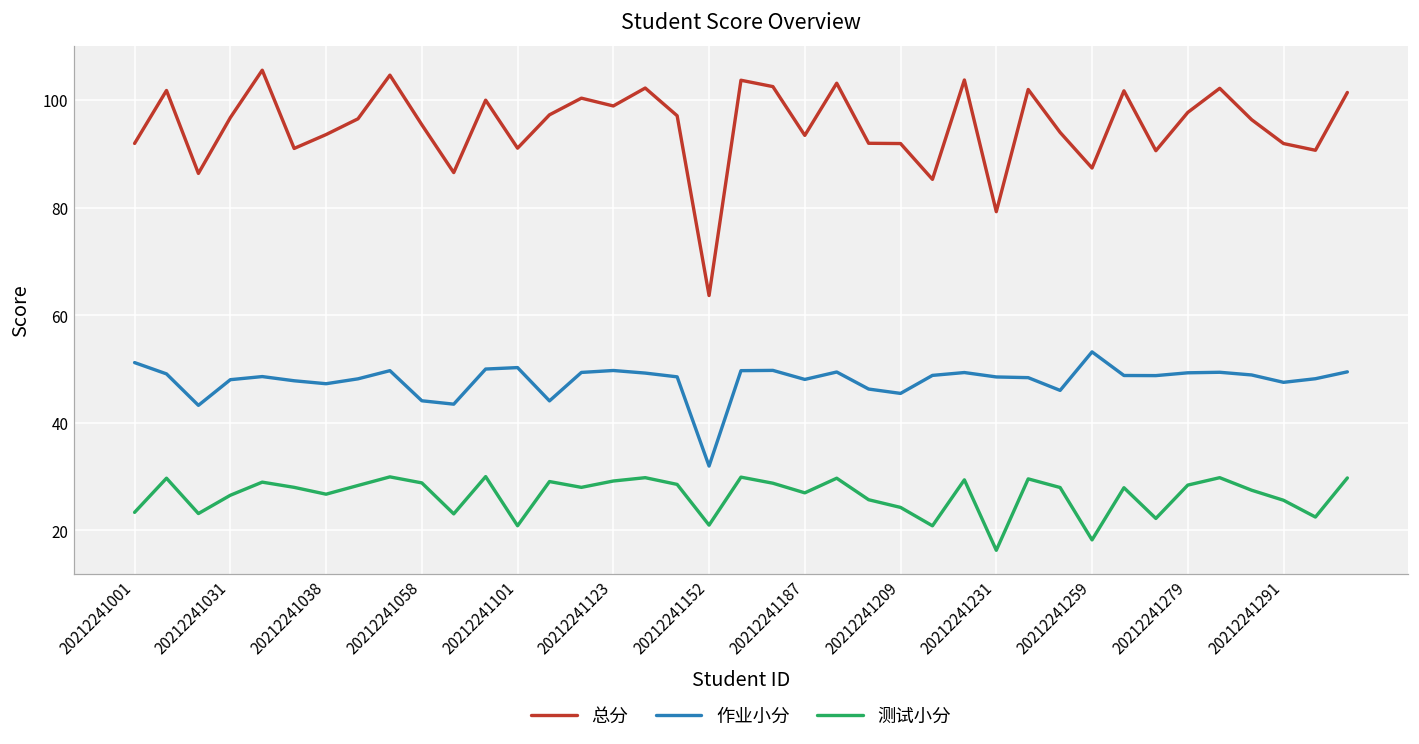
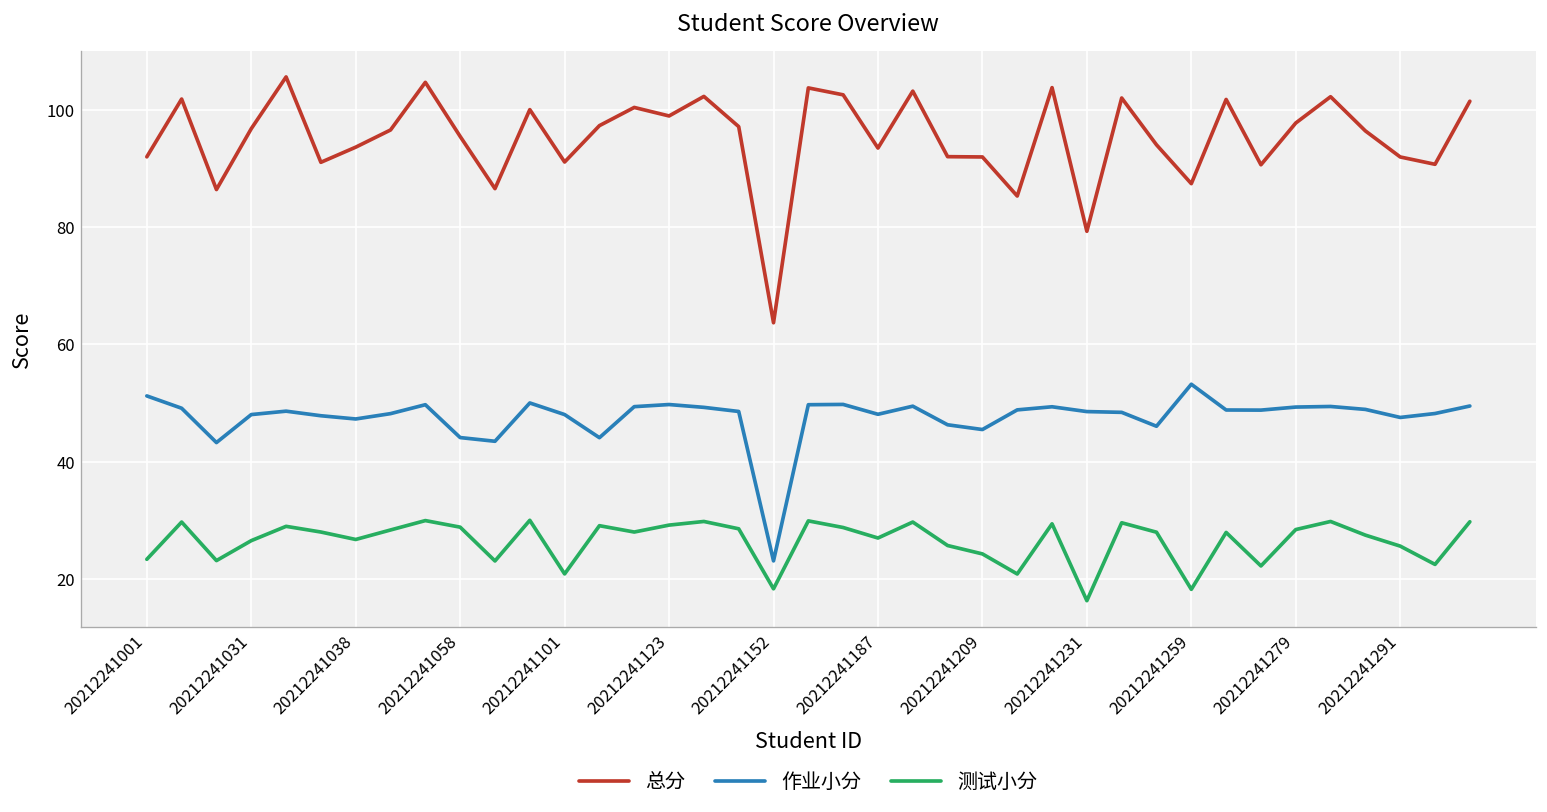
作业小分, 20212241101: 50 -> 48
作业小分, 20212241152: 32 -> 23
测试小分, 20212241152: 21 -> 18
